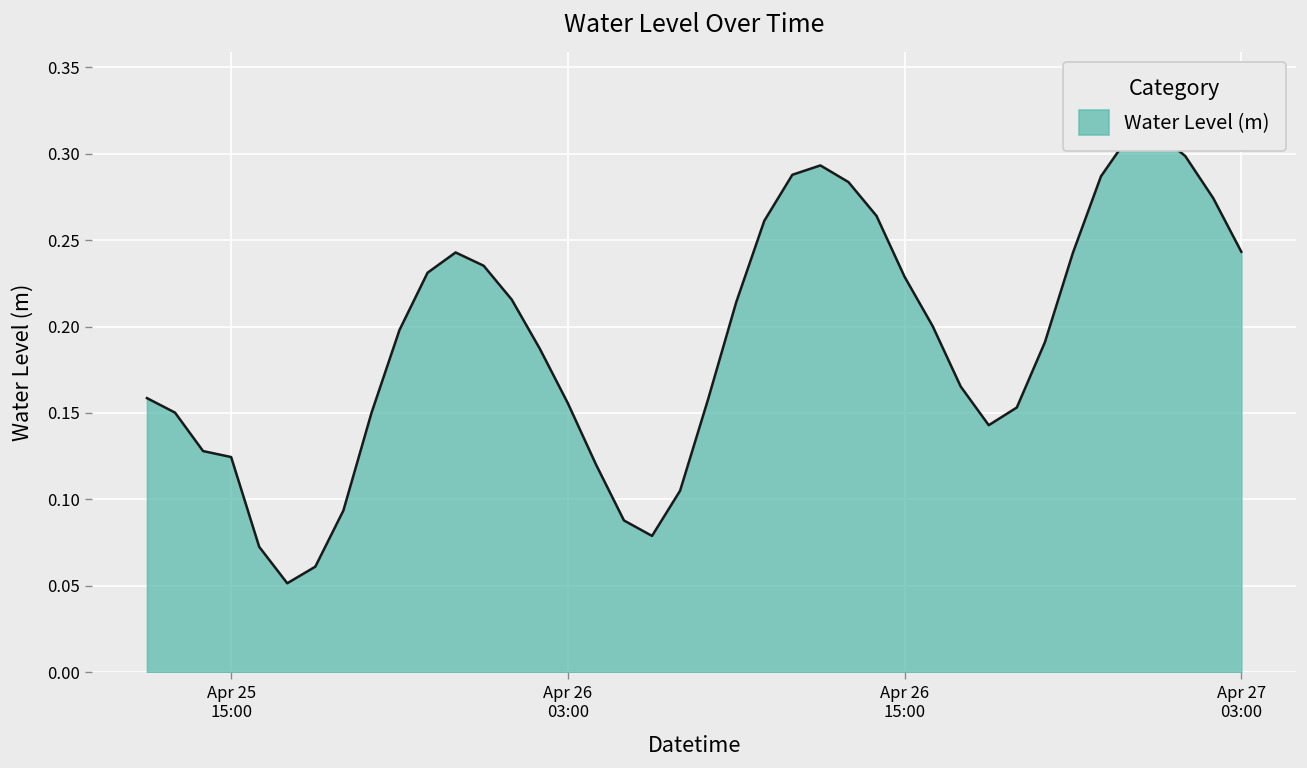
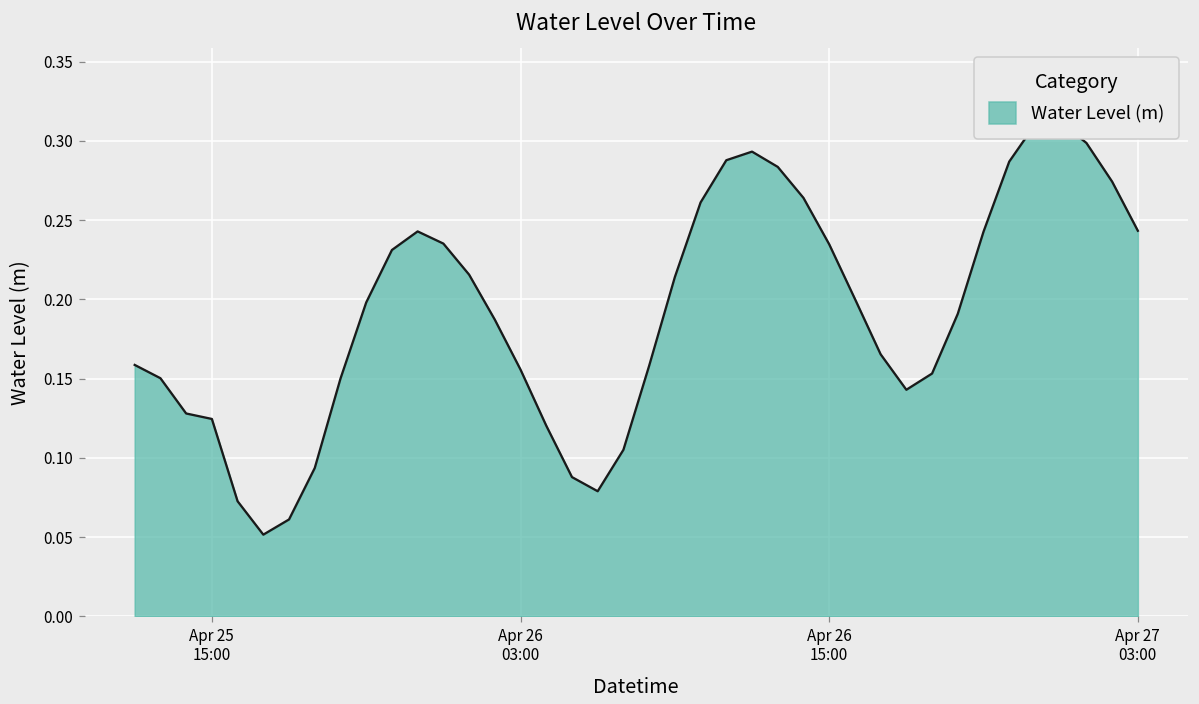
Apr 26 15:00: 0.229 -> 0.235
